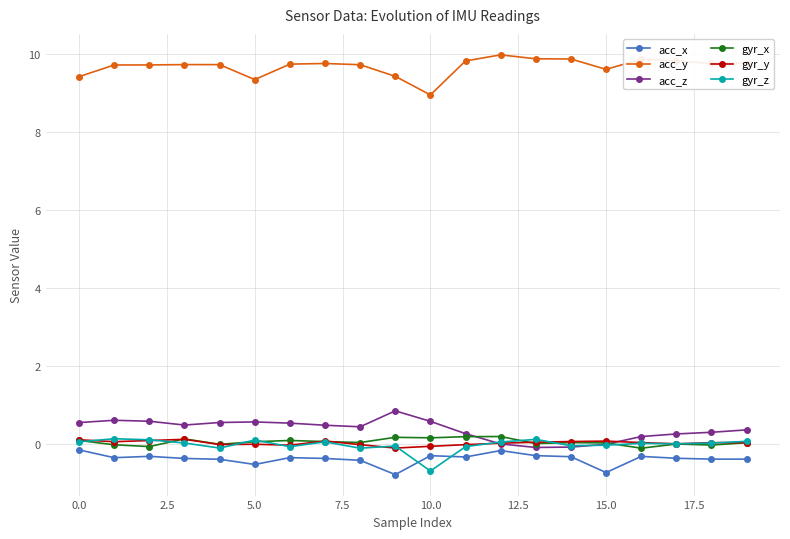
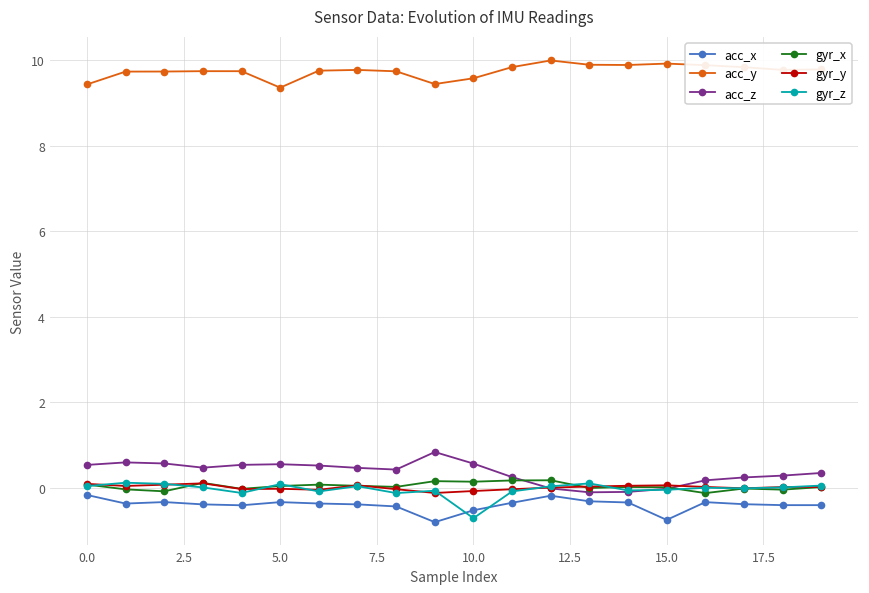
acc_x, 5.0: -0.5 -> -0.3
acc_x, 10.0: -0.3 -> -0.5
acc_y, 10.0: 9.0 -> 9.6
acc_y, 15.0: 9.6 -> 9.9
